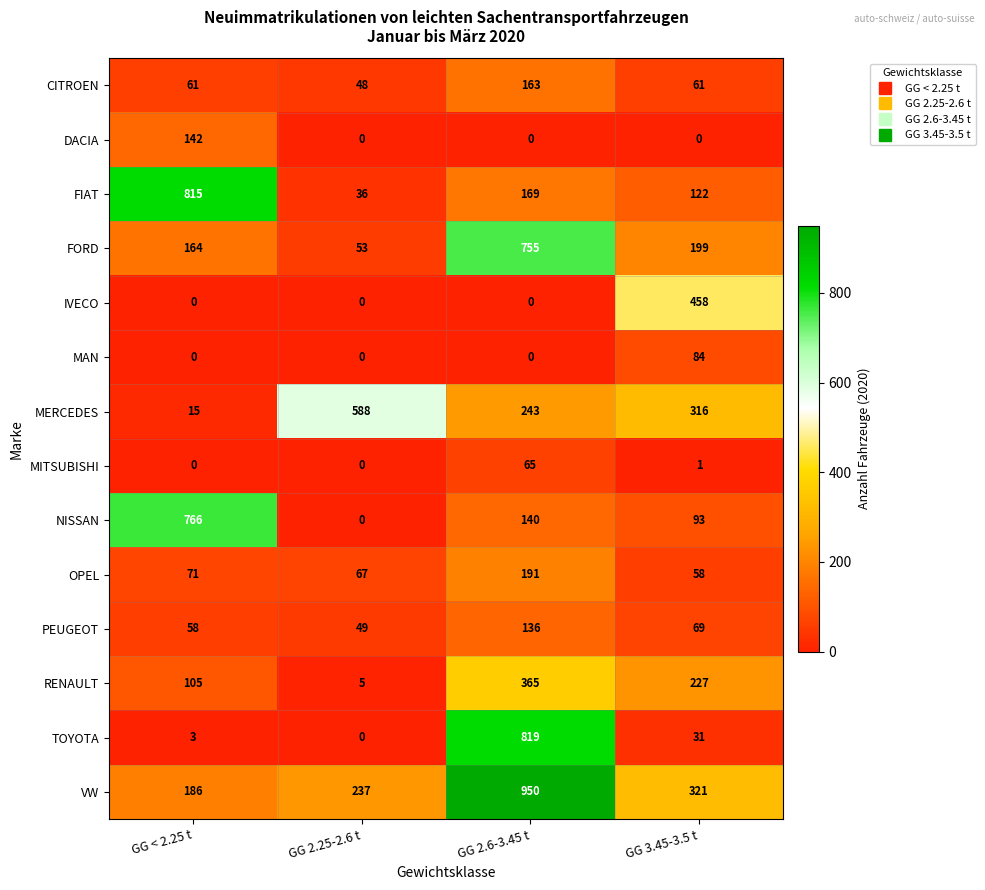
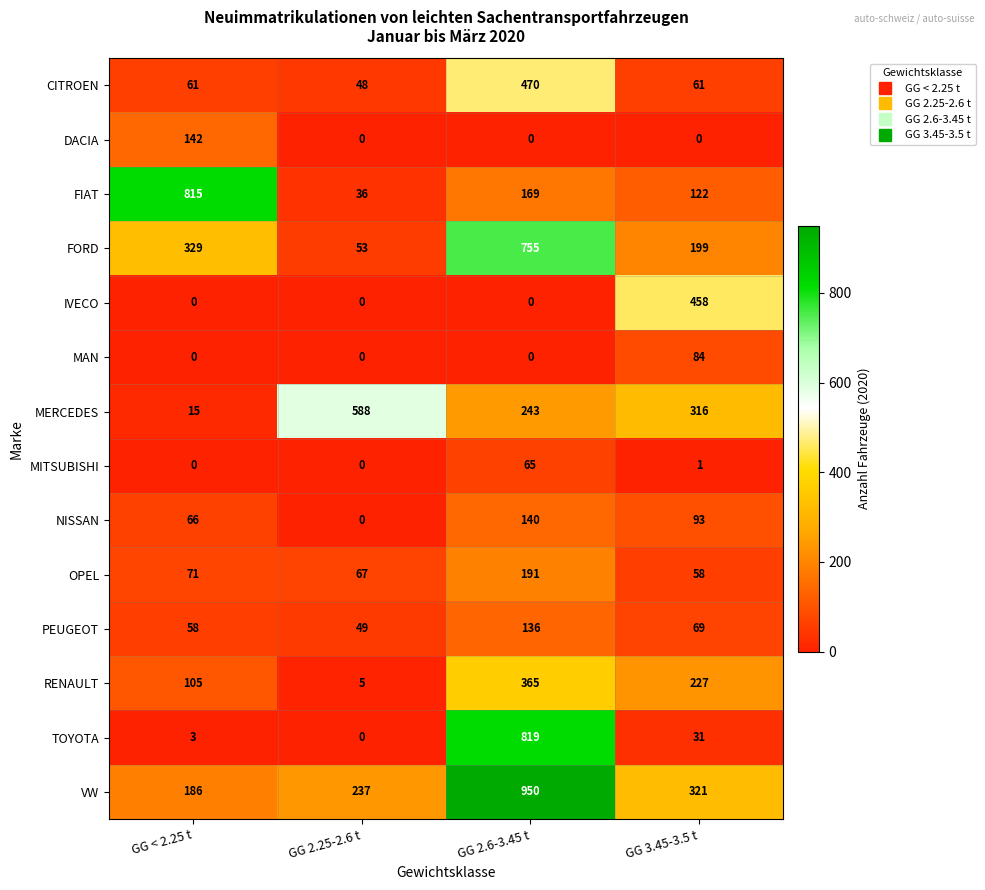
CITROEN, GG 2.6-3.45 t: 163 -> 470
FORD, GG < 2.25 t: 164 -> 329
NISSAN, GG < 2.25 t: 766 -> 66
